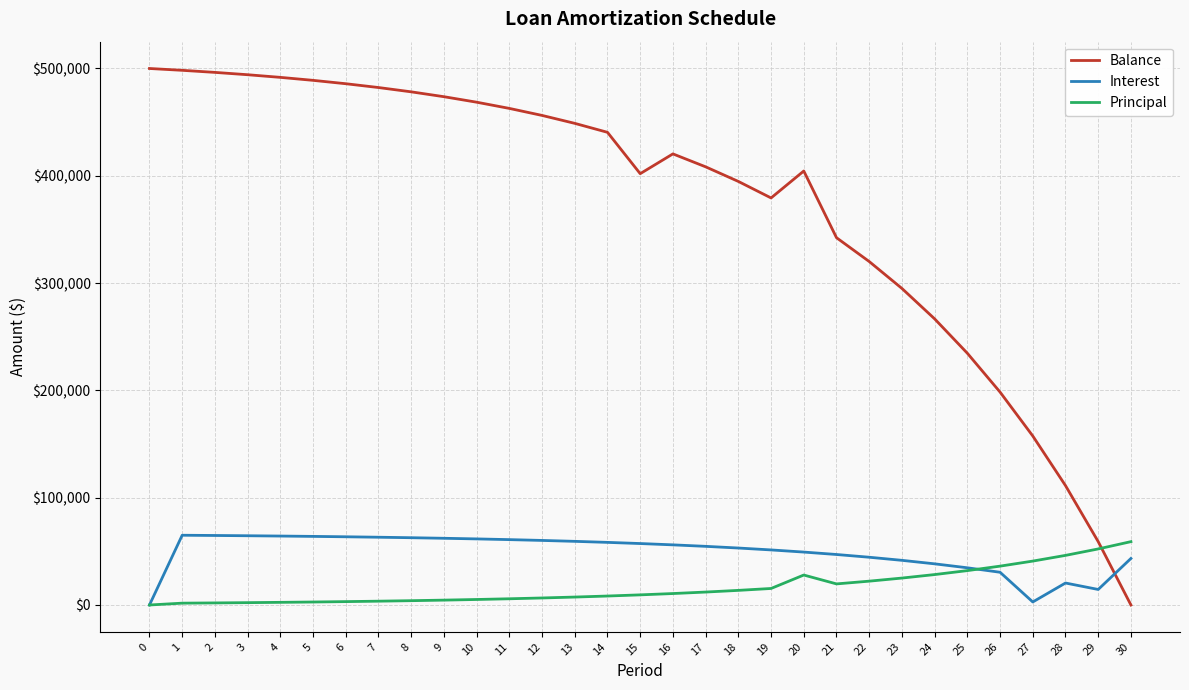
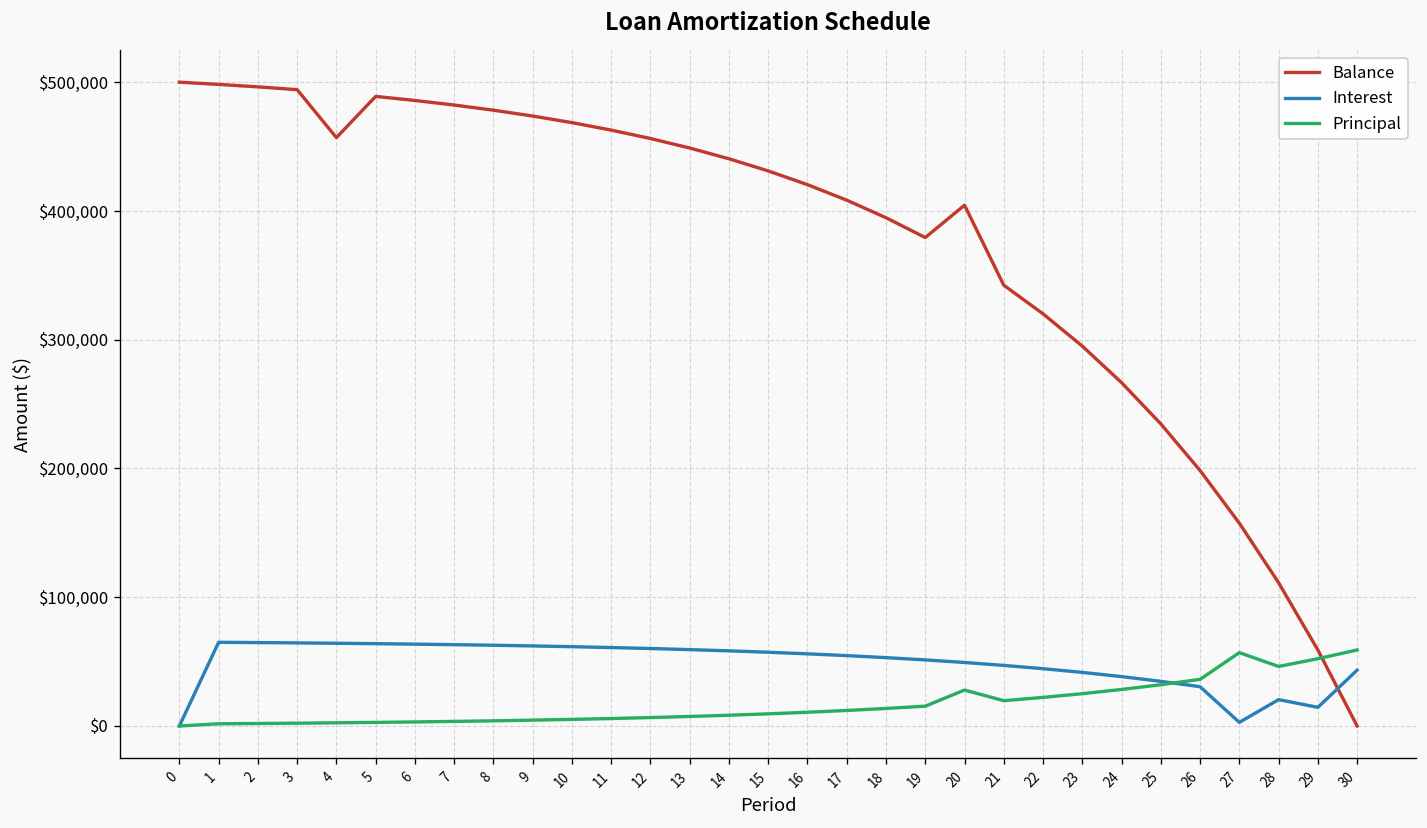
Balance, 4: $492,000 -> $457,000
Balance, 15: $402,000 -> $431,000
Principal, 27: $41,000 -> $57,000
